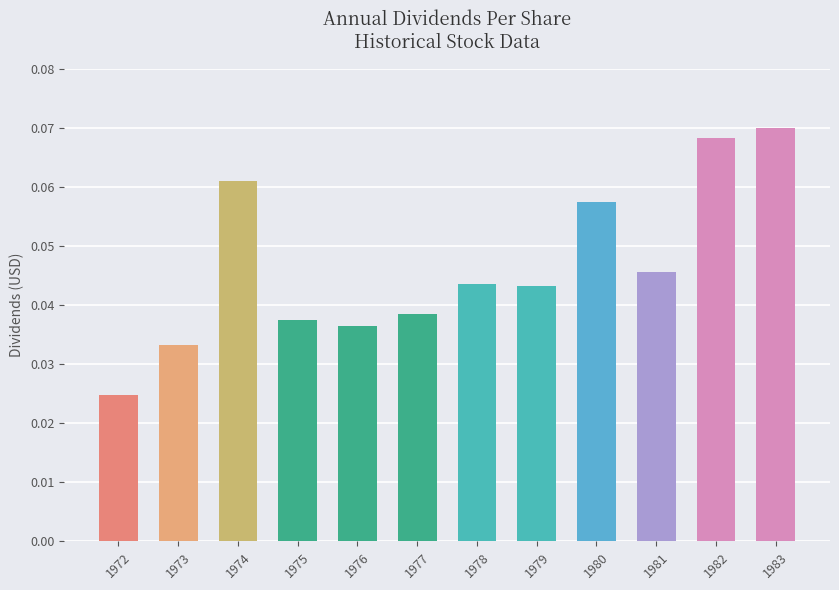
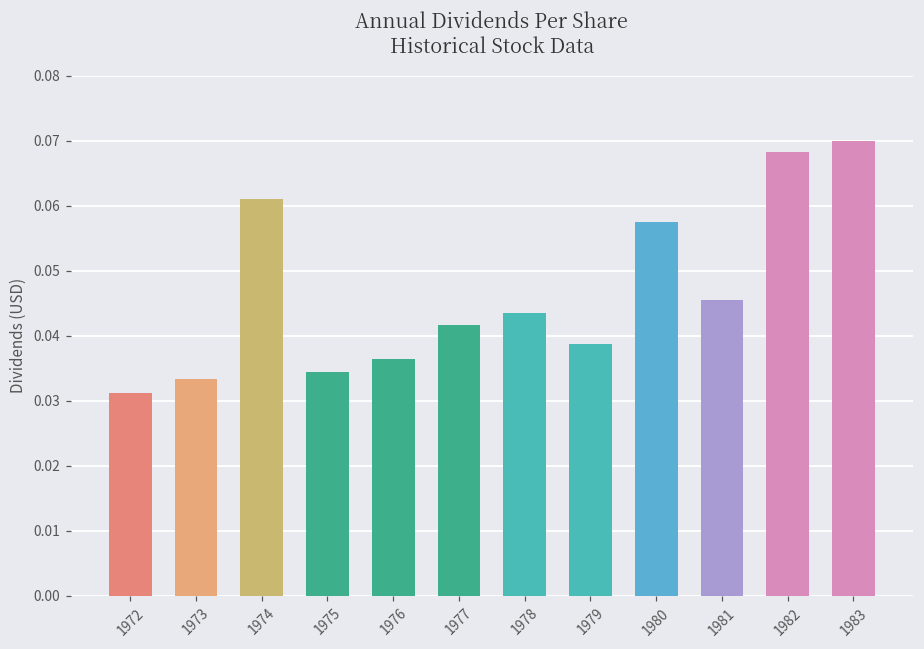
1972: 0.025 -> 0.031
1975: 0.038 -> 0.034
1977: 0.039 -> 0.042
1979: 0.043 -> 0.039
